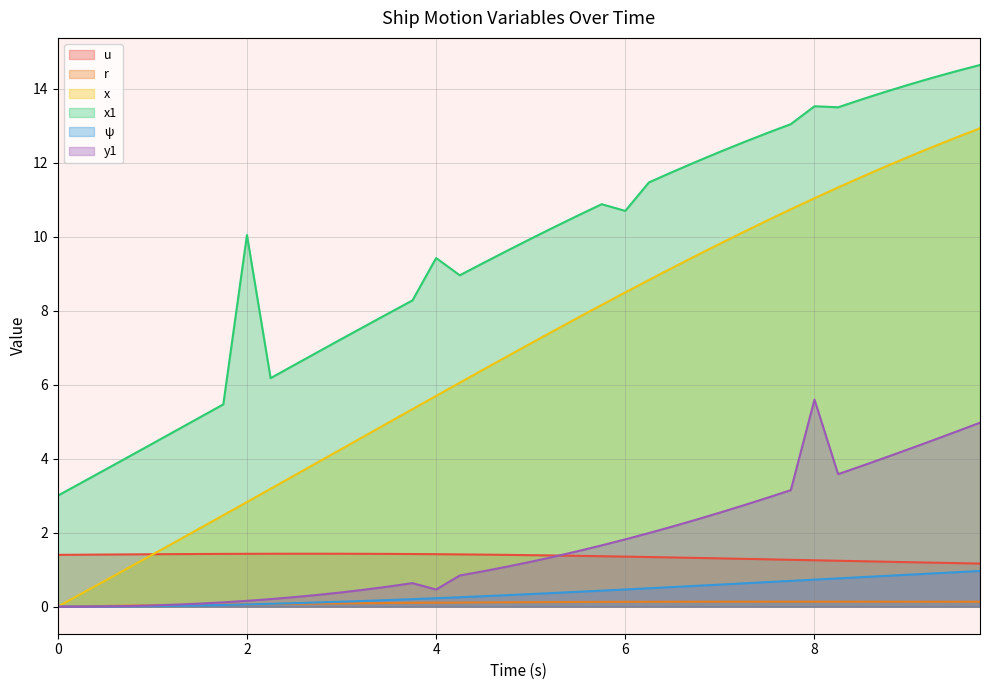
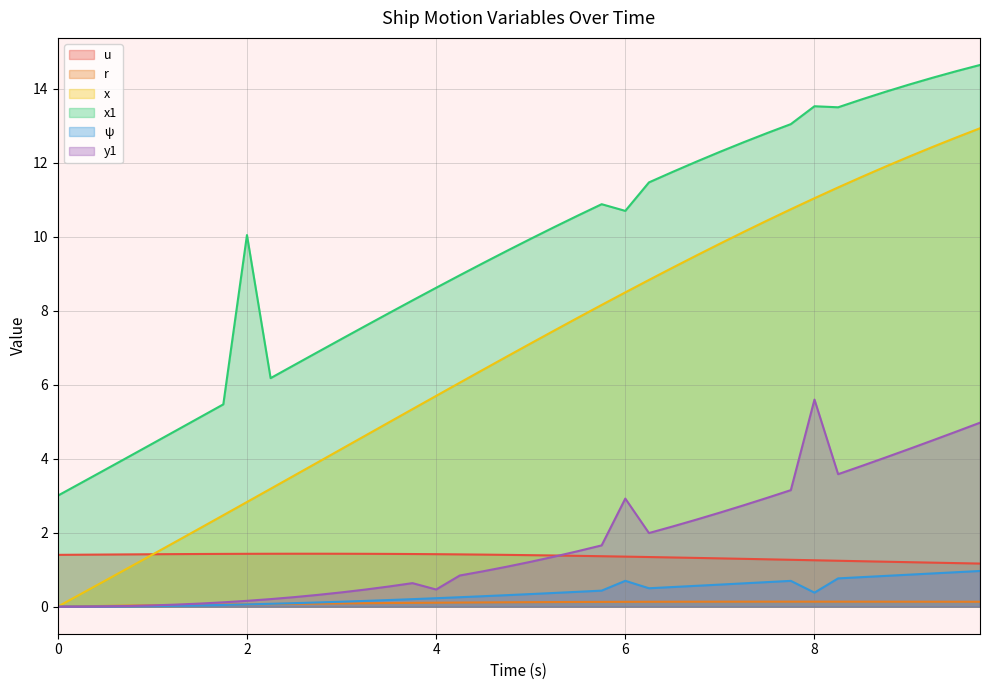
x1, 4: 9.4 -> 8.6
ψ, 6: 0.5 -> 0.7
y1, 6: 1.8 -> 2.9
ψ, 8: 0.7 -> 0.4
